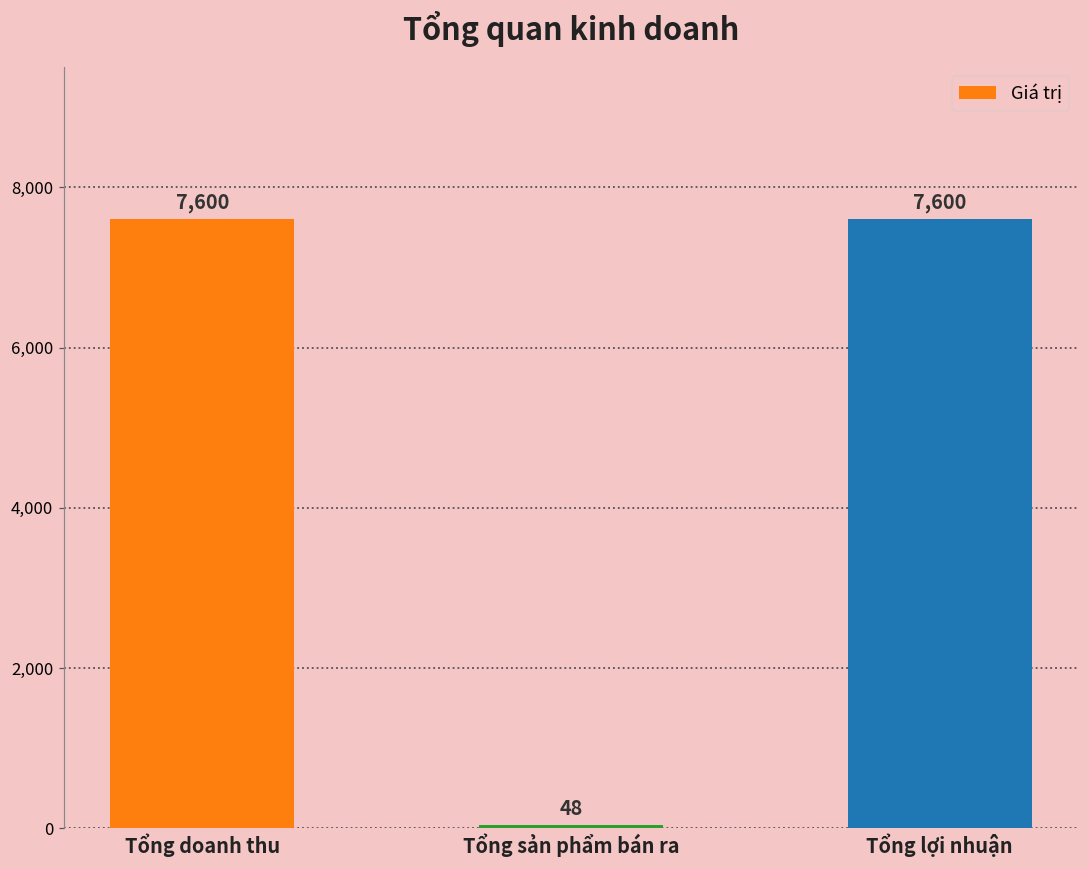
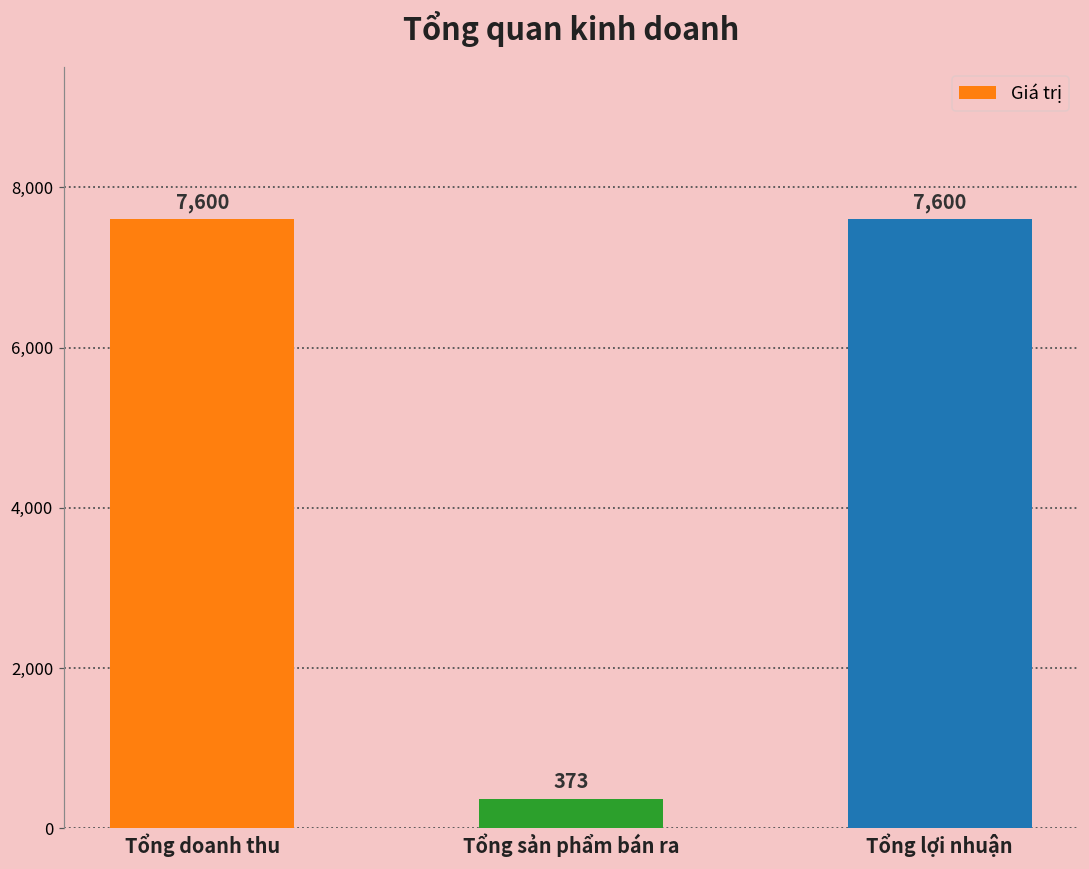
Tổng sản phẩm bán ra: 48 -> 373
